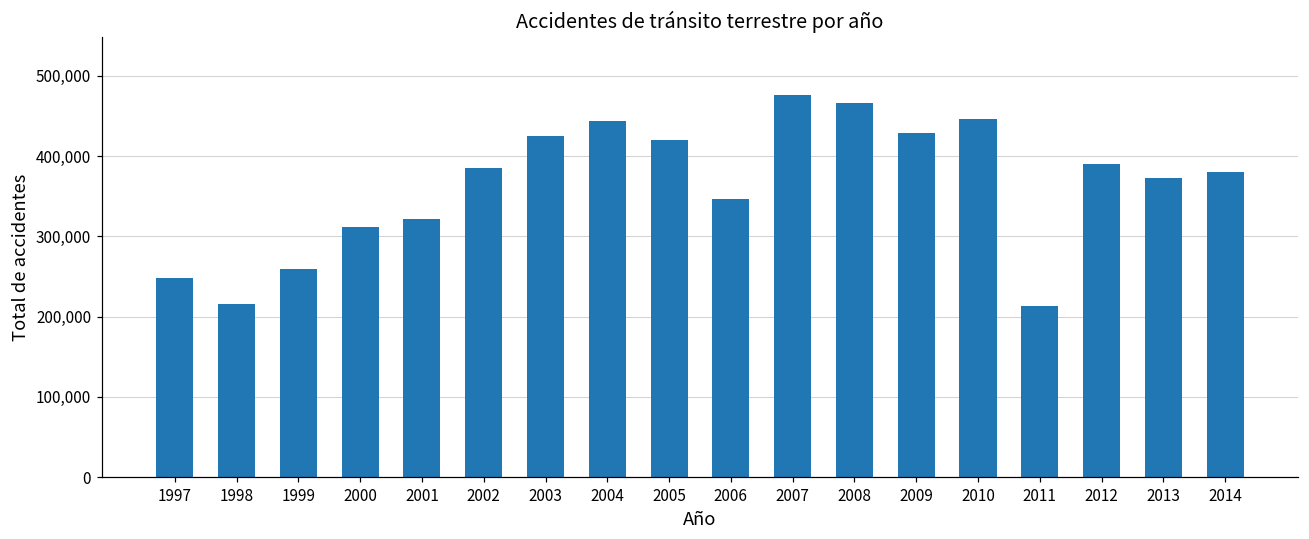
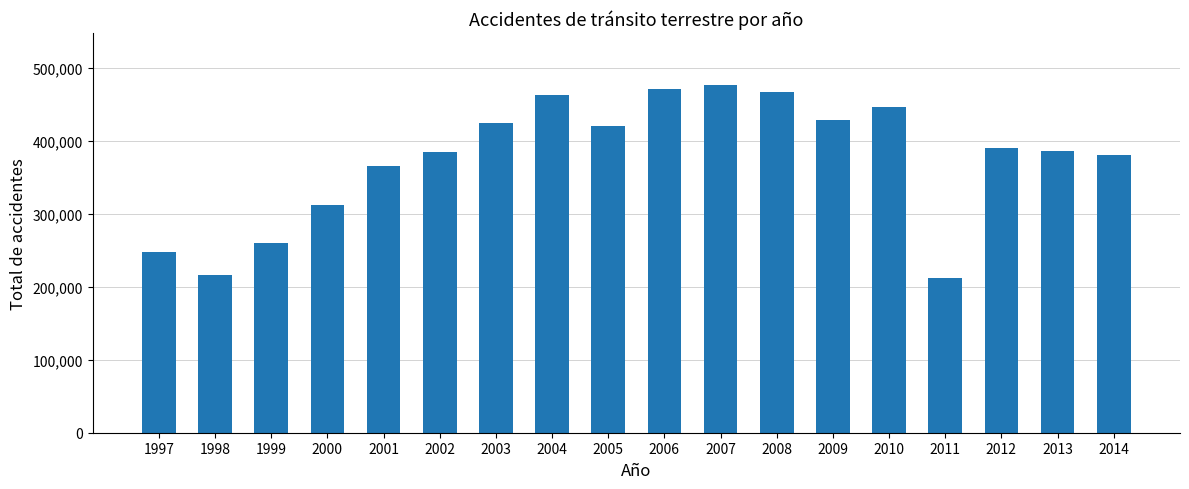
2001: 320,000 -> 360,000
2004: 440,000 -> 460,000
2006: 350,000 -> 470,000
2013: 370,000 -> 390,000
